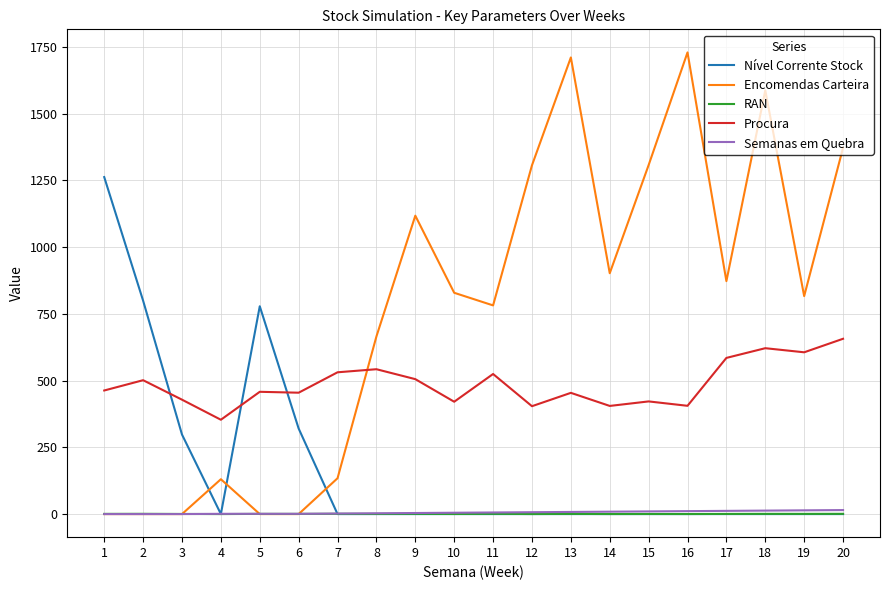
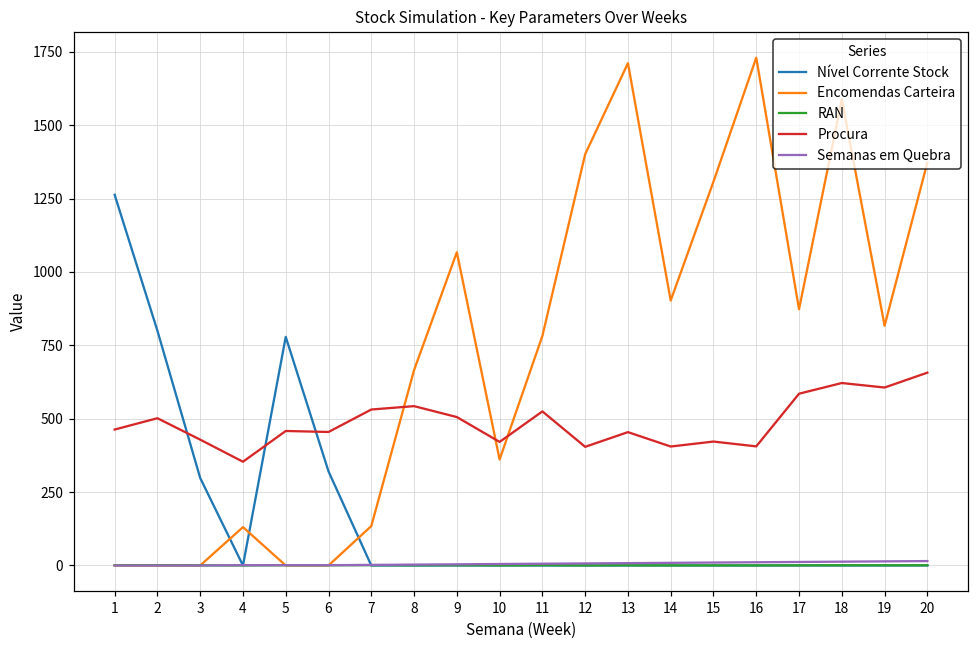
Encomendas Carteira, 9: 1120 -> 1070
Encomendas Carteira, 10: 830 -> 360
Encomendas Carteira, 12: 1310 -> 1400
